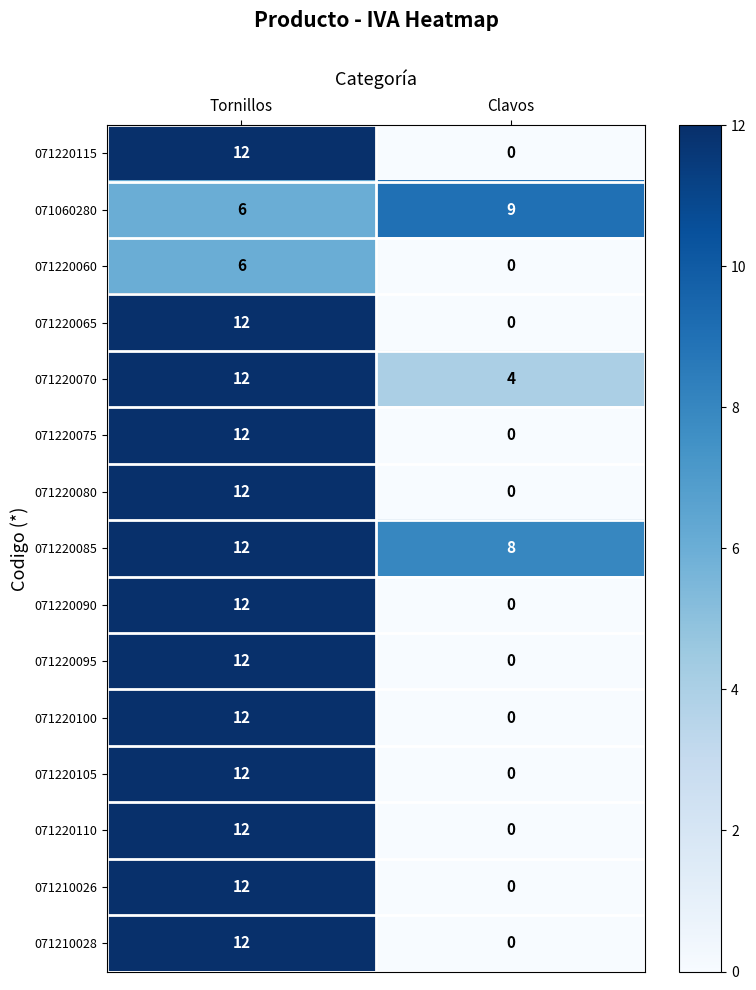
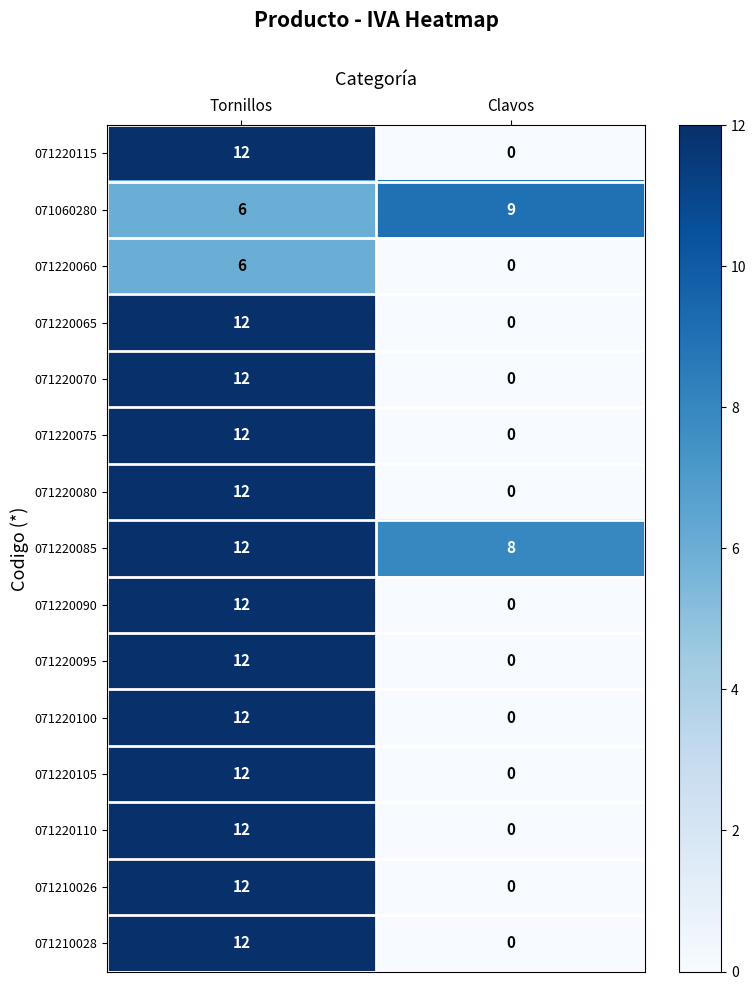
071220070, Clavos: 4 -> 0
